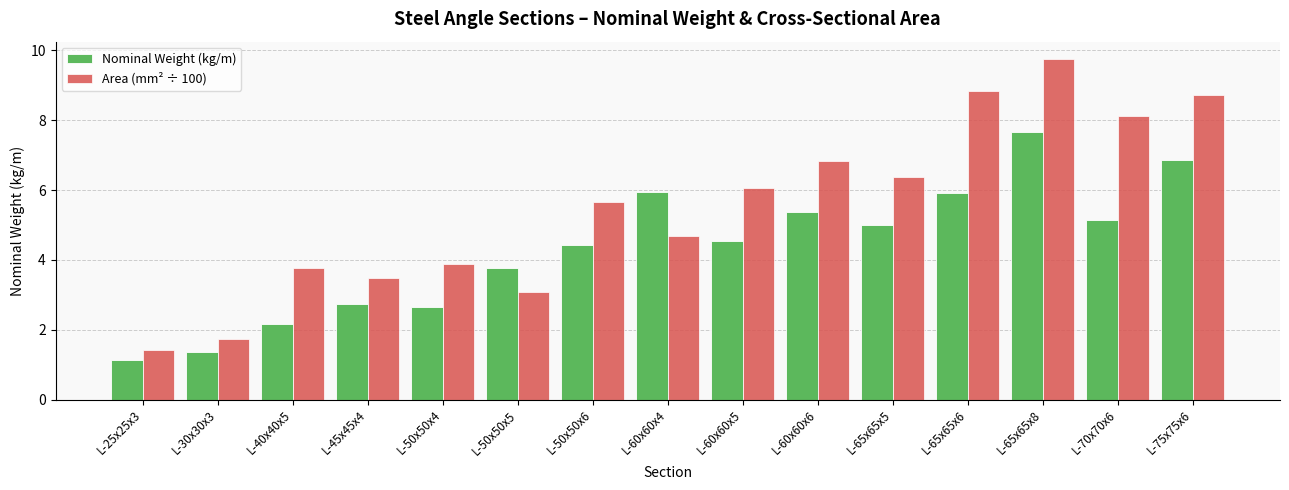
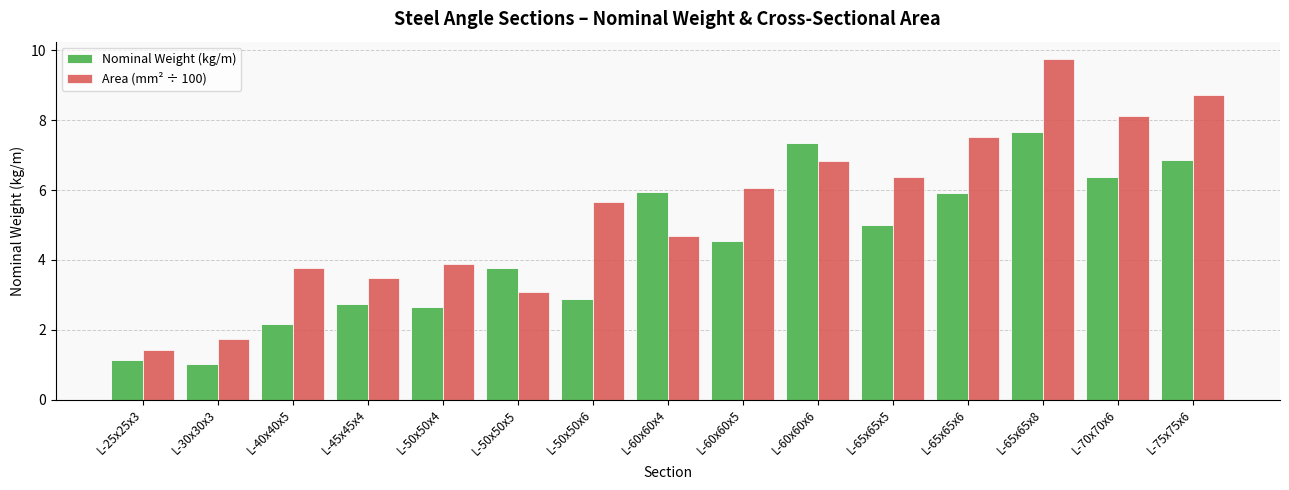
Nominal Weight (kg/m), L-30x30x3: 1.4 -> 1.0
Nominal Weight (kg/m), L-50x50x6: 4.4 -> 2.9
Nominal Weight (kg/m), L-60x60x6: 5.4 -> 7.3
Area (mm² ÷ 100), L-65x65x6: 8.8 -> 7.5
Nominal Weight (kg/m), L-70x70x6: 5.2 -> 6.4
